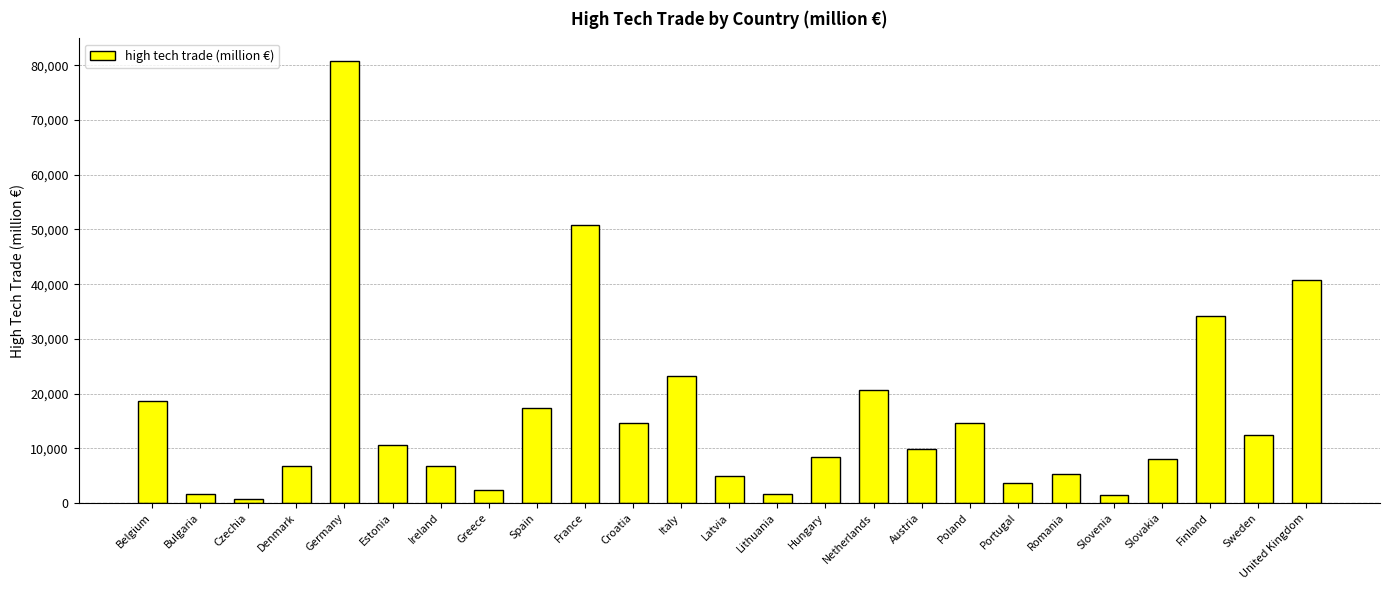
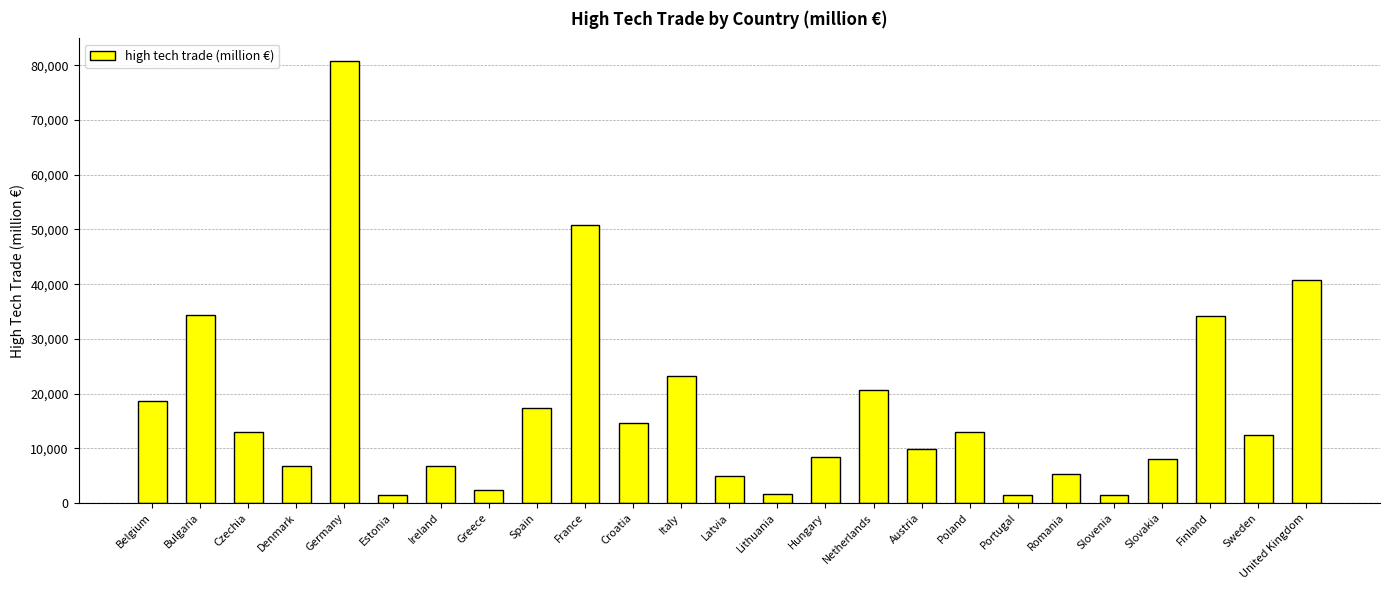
Bulgaria: 2,000 -> 34,000
Czechia: 1,000 -> 13,000
Estonia: 11,000 -> 1,000
Poland: 15,000 -> 13,000
Portugal: 4,000 -> 1,000
